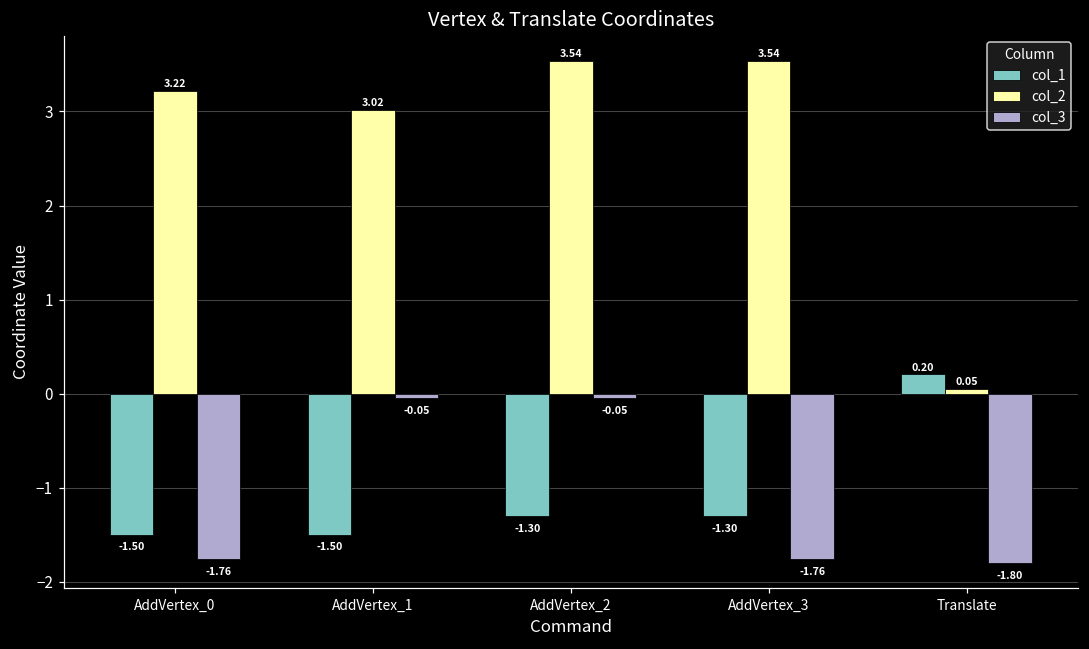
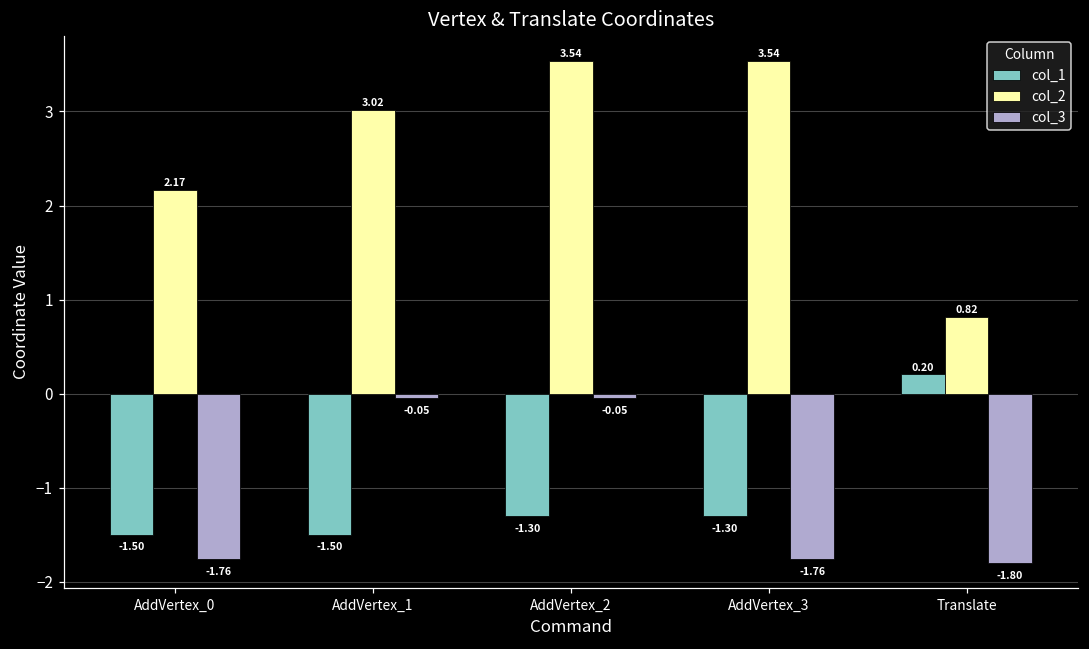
col_2, AddVertex_0: 3.22 -> 2.17
col_2, Translate: 0.05 -> 0.82
